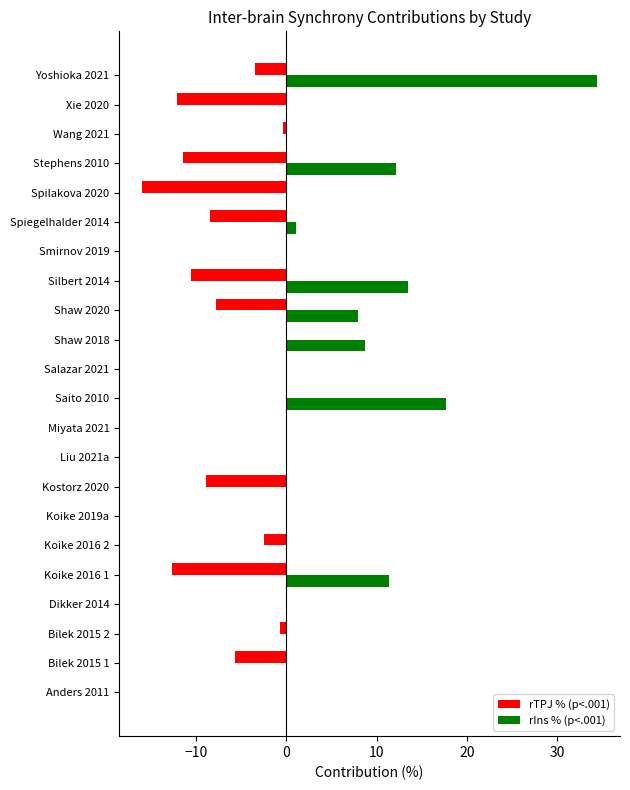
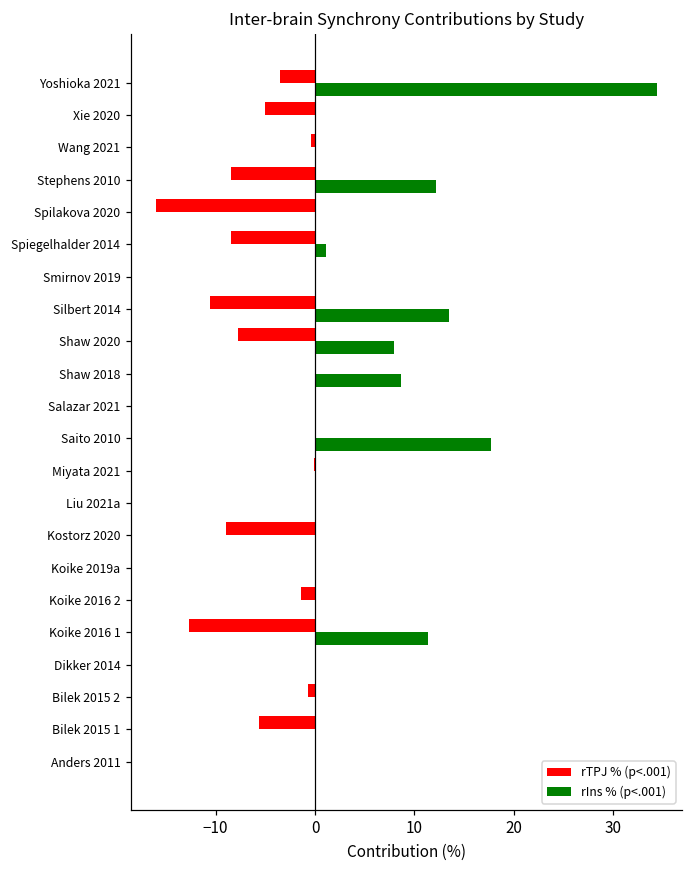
rTPJ % (p<.001), Xie 2020: -12 -> -5
rTPJ % (p<.001), Stephens 2010: -11 -> -8
rTPJ % (p<.001), Koike 2016 2: -2 -> -1
